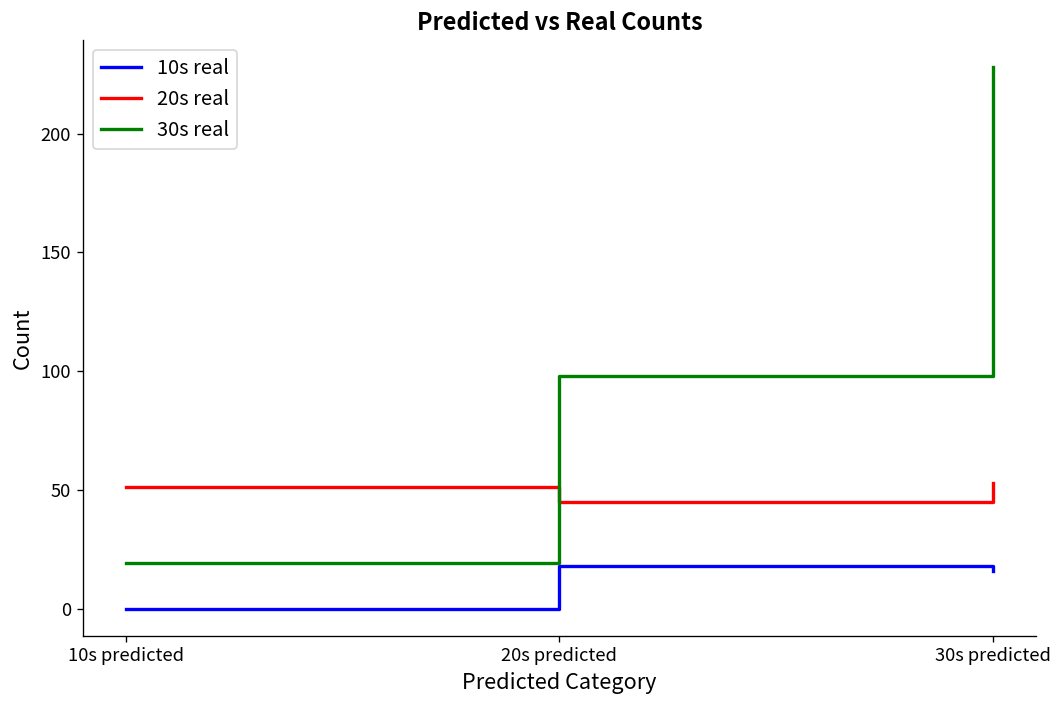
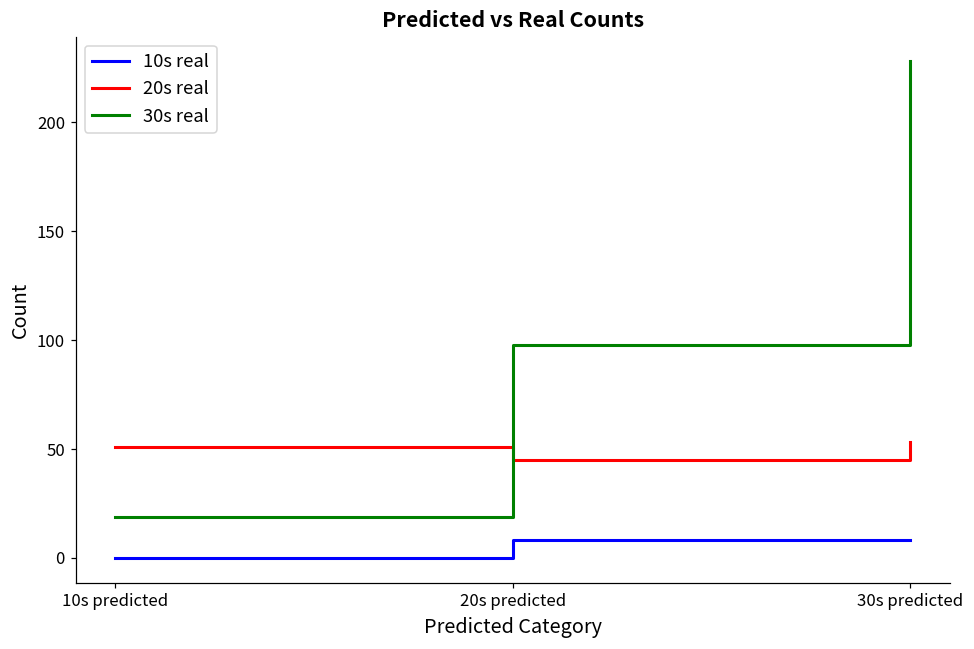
10s real, 20s predicted: 18 -> 8
10s real, 30s predicted: 16 -> 8
